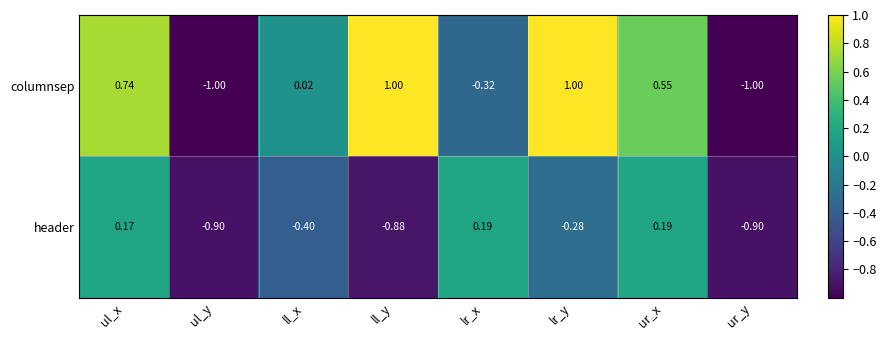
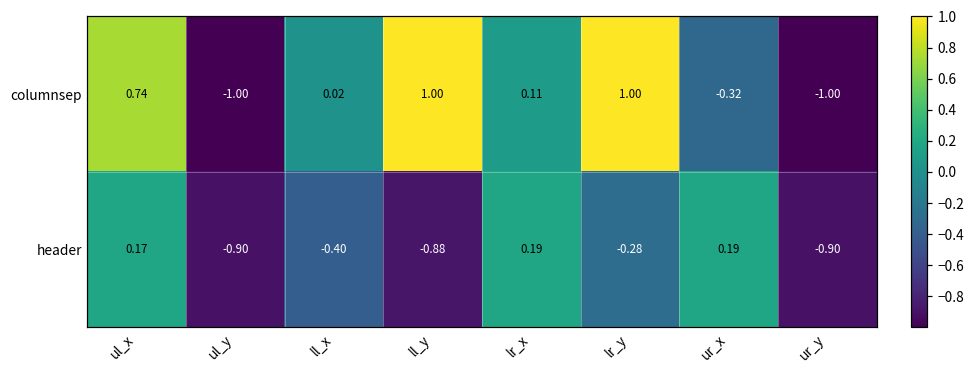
columnsep, lr_x: -0.32 -> 0.11
columnsep, ur_x: 0.55 -> -0.32
